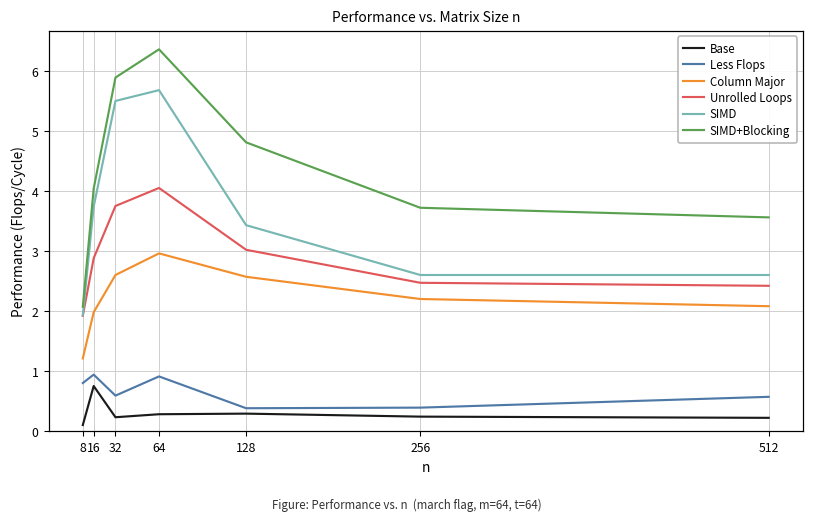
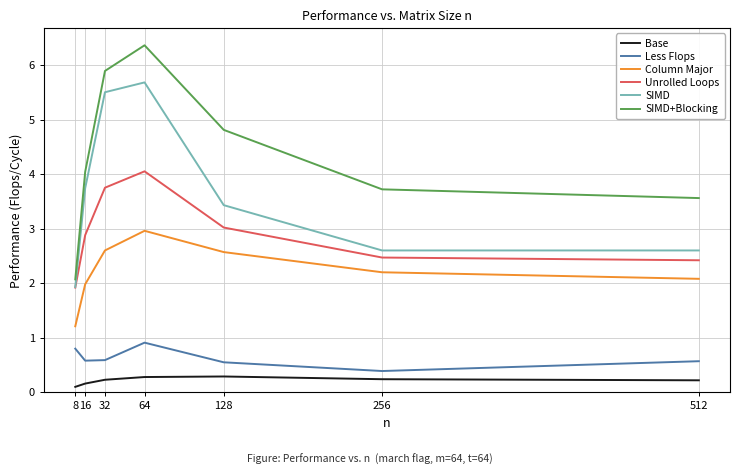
Base, 16: 0.8 -> 0.2
Less Flops, 16: 0.9 -> 0.6
Less Flops, 128: 0.4 -> 0.6
